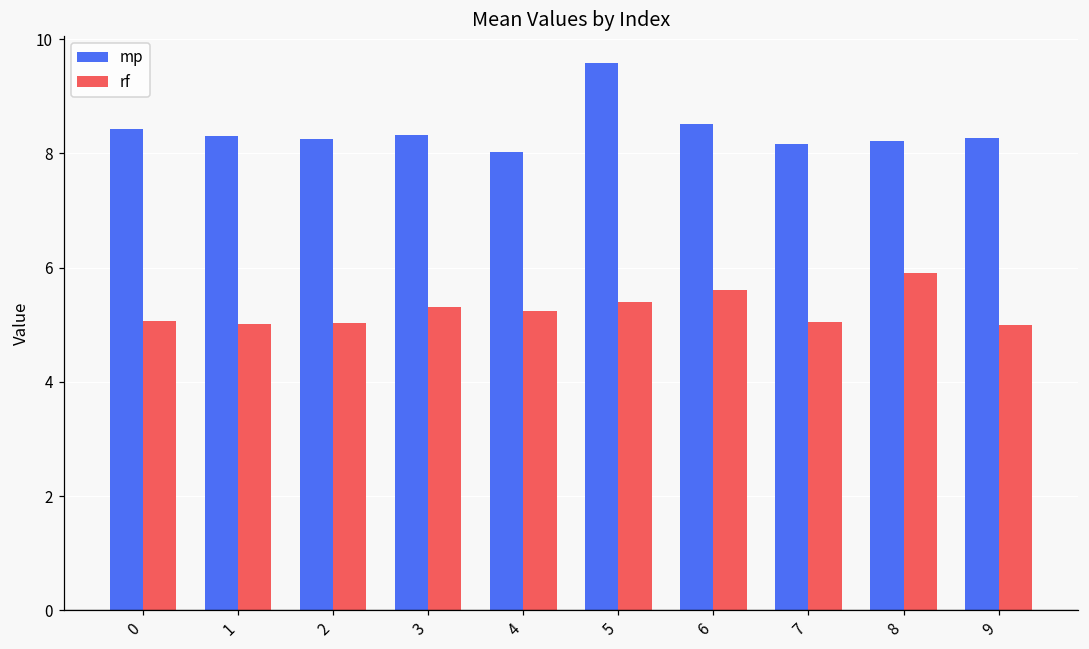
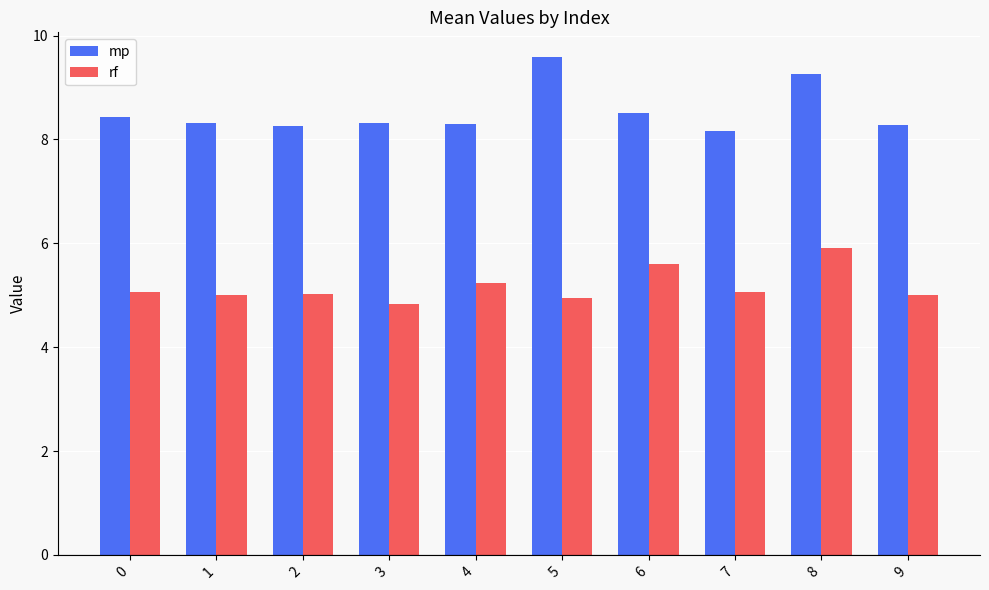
rf, 3: 5.3 -> 4.8
mp, 4: 8.0 -> 8.3
rf, 5: 5.4 -> 4.9
mp, 8: 8.2 -> 9.3
